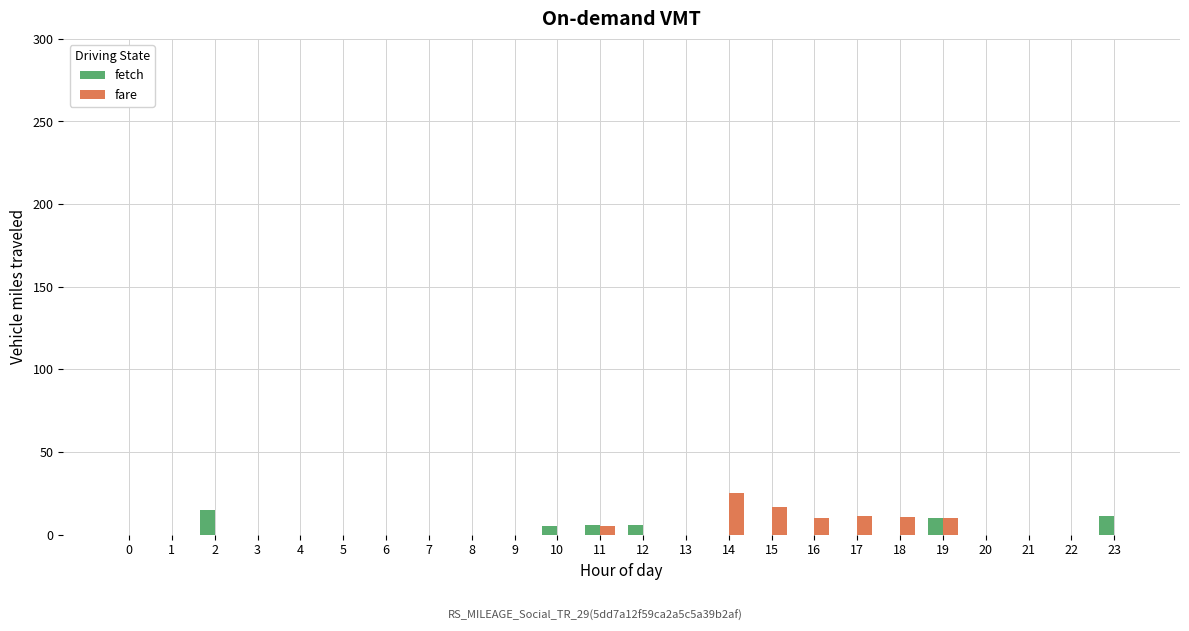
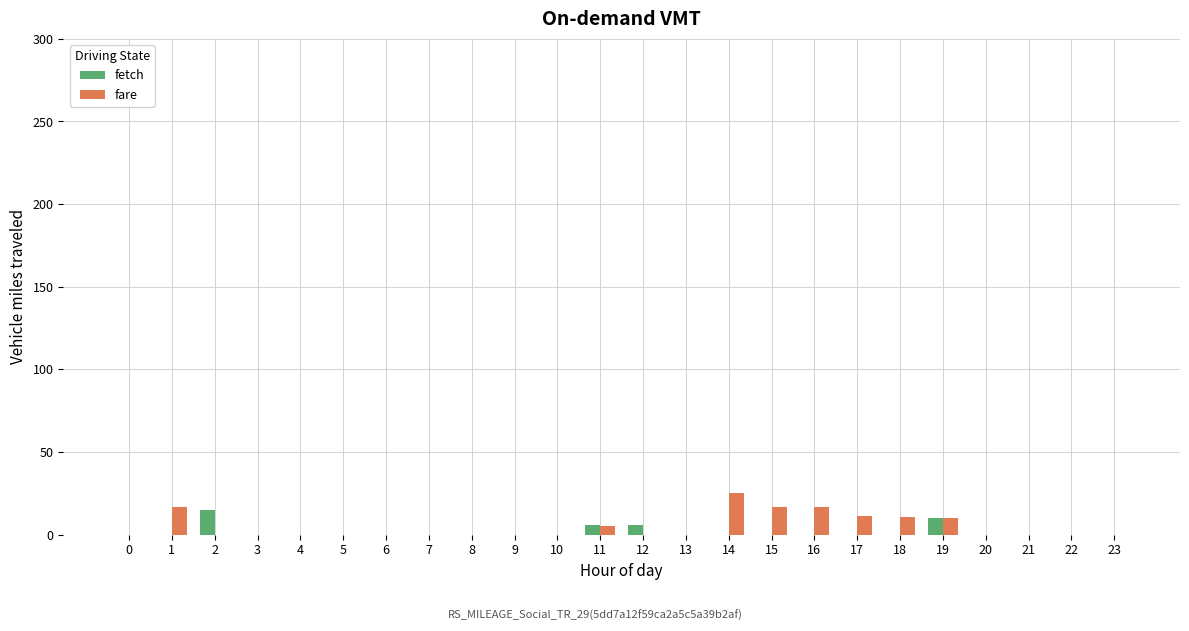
fare, 1: 0 -> 17
fetch, 10: 5 -> 0
fare, 16: 10 -> 16
fetch, 23: 11 -> 0
